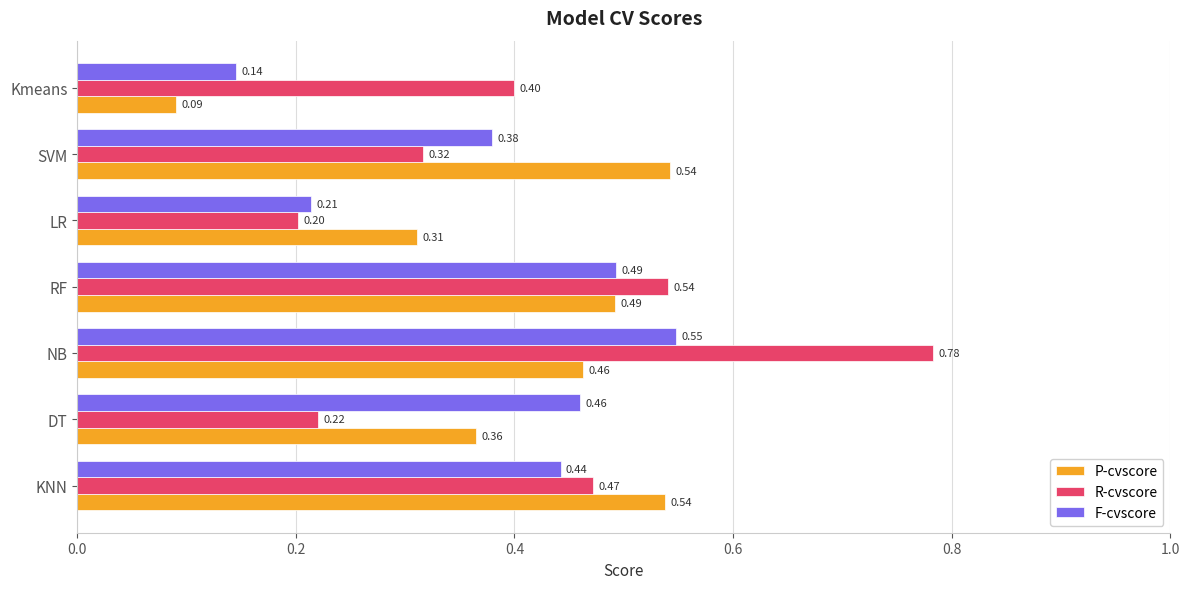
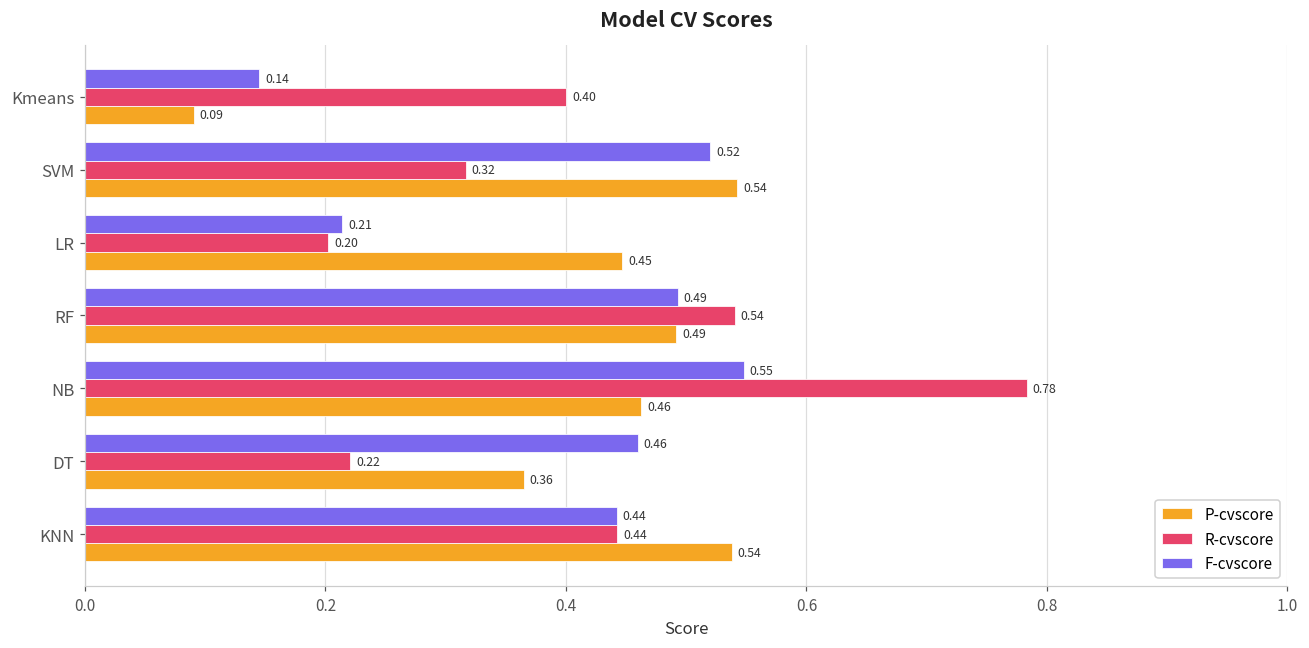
F-cvscore, SVM: 0.38 -> 0.52
P-cvscore, LR: 0.31 -> 0.45
R-cvscore, KNN: 0.47 -> 0.44
